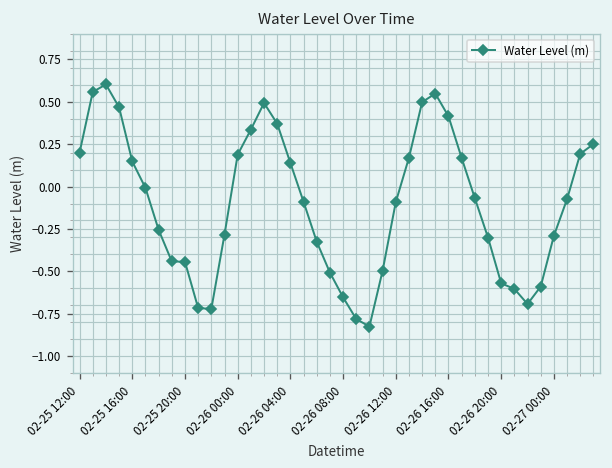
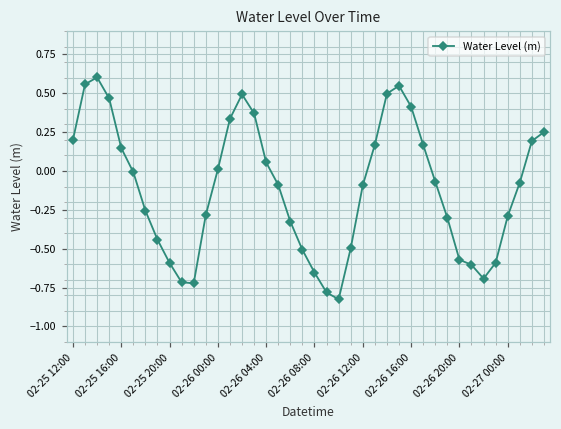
02-25 20:00: -0.44 -> -0.59
02-26 00:00: 0.19 -> 0.01
02-26 04:00: 0.14 -> 0.06
